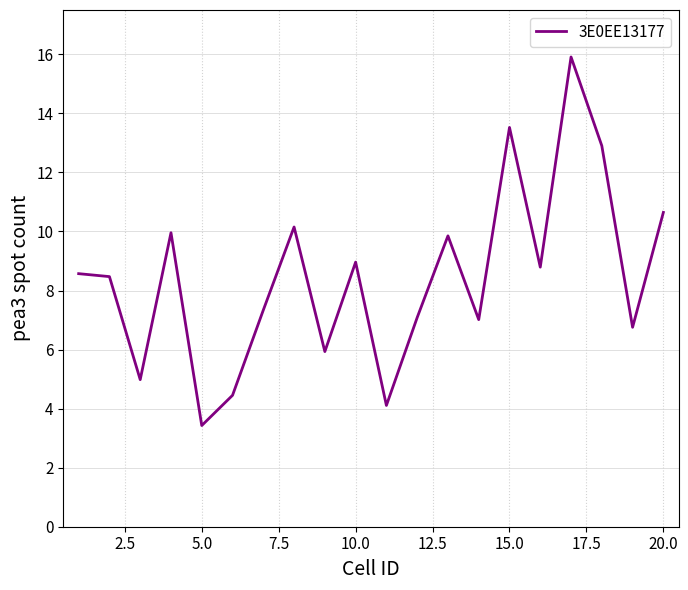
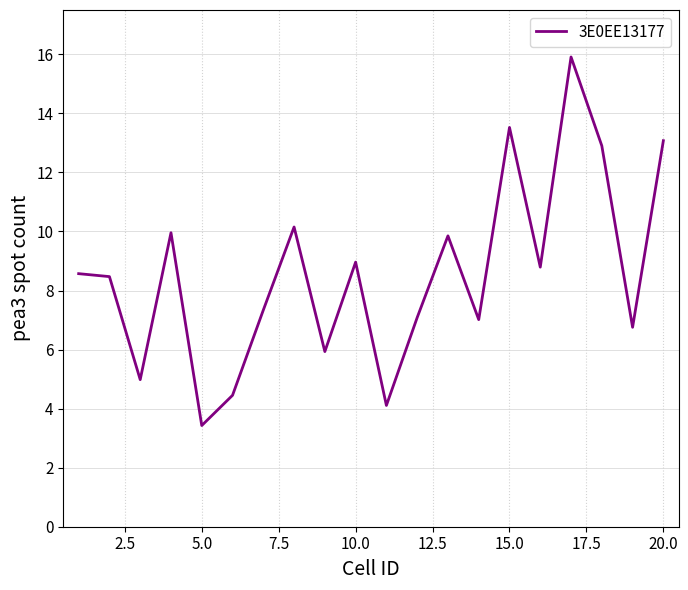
20.0: 10.6 -> 13.1
